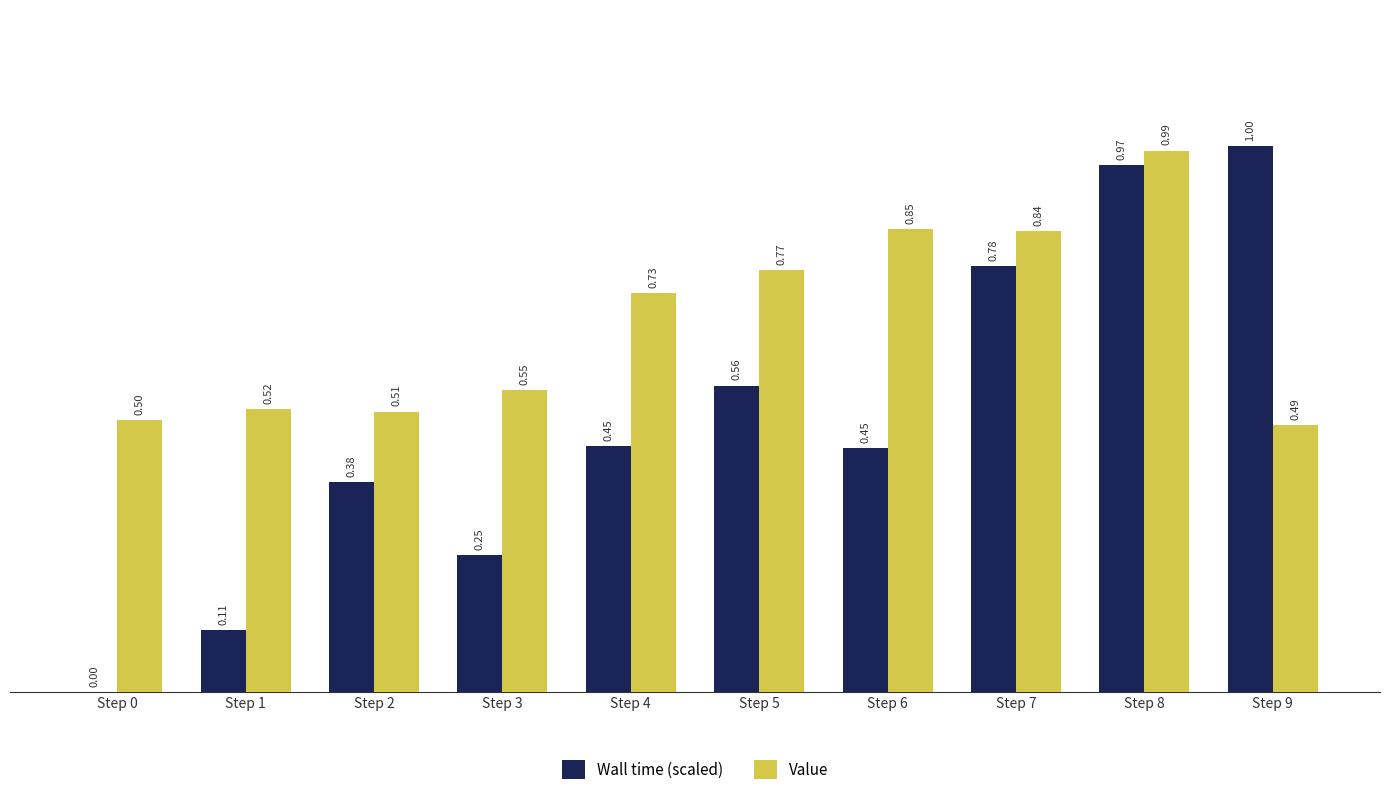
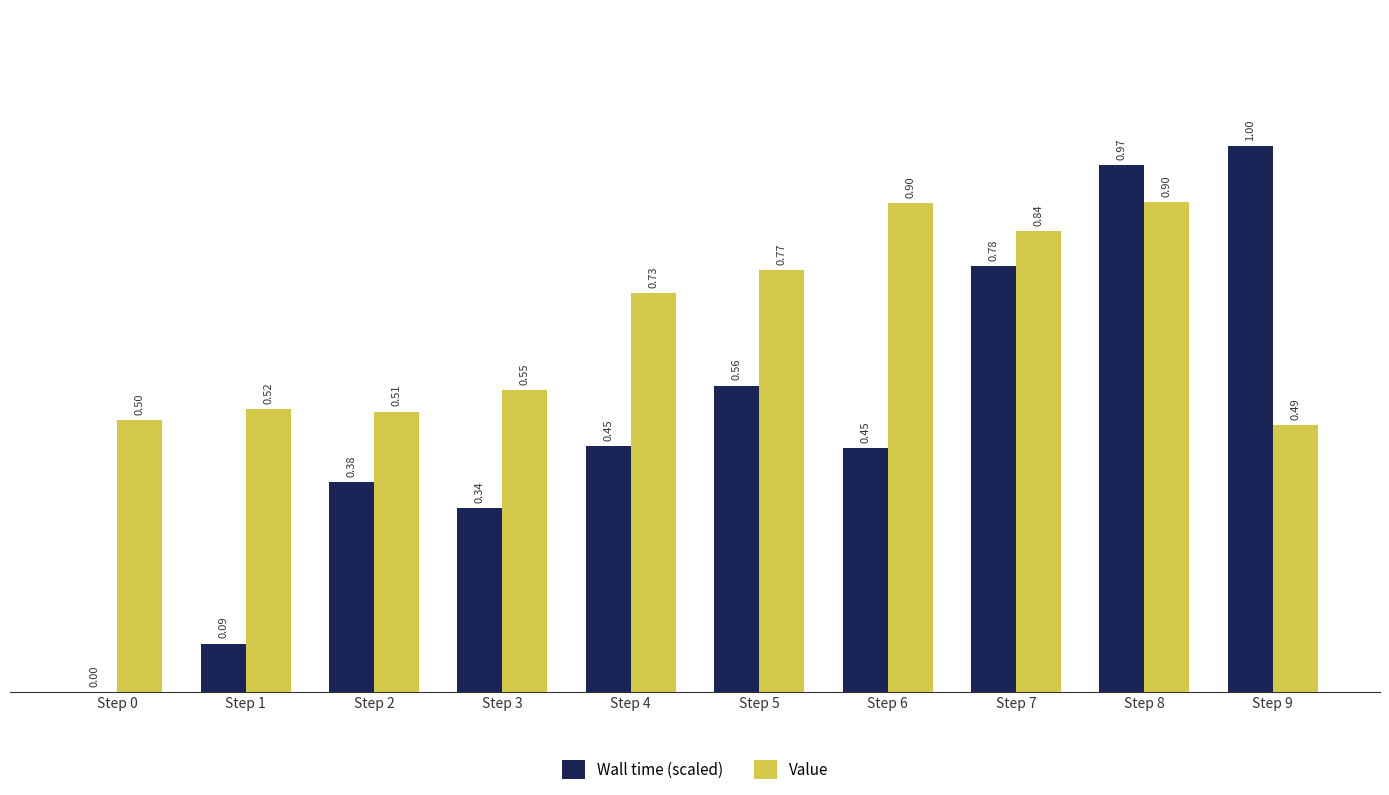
Wall time (scaled), Step 1: 0.11 -> 0.09
Wall time (scaled), Step 3: 0.25 -> 0.34
Value, Step 6: 0.85 -> 0.90
Value, Step 8: 0.99 -> 0.90
